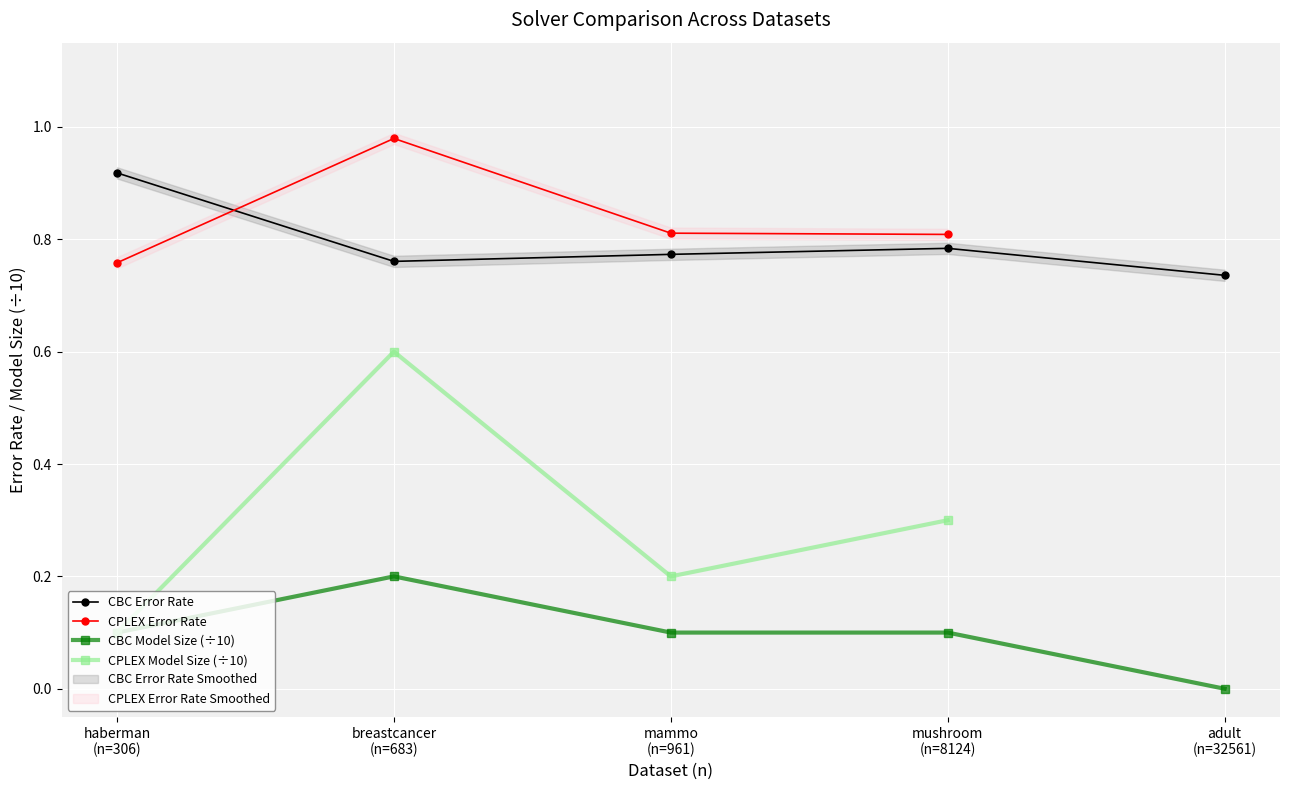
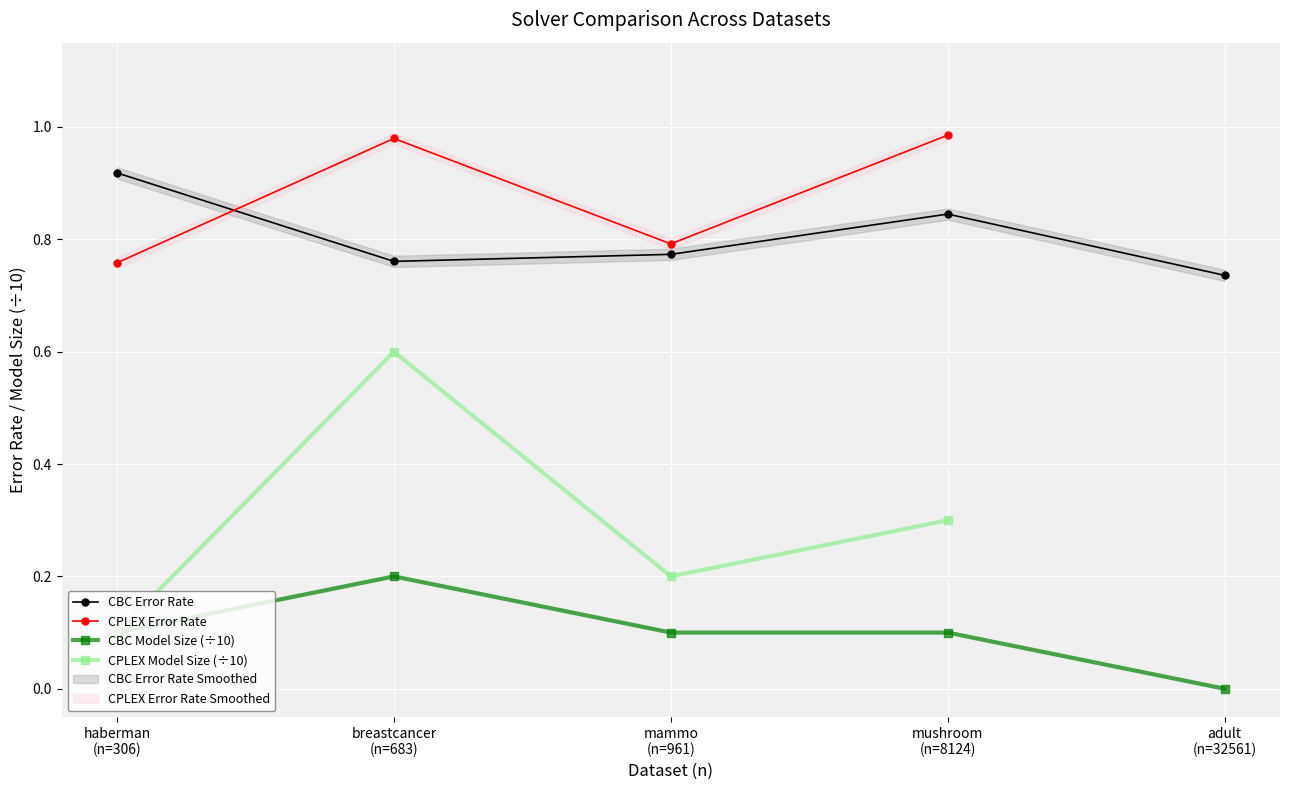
CPLEX Error Rate, mammo (n=961): 0.81 -> 0.79
CBC Error Rate, mushroom (n=8124): 0.78 -> 0.84
CPLEX Error Rate, mushroom (n=8124): 0.81 -> 0.99
